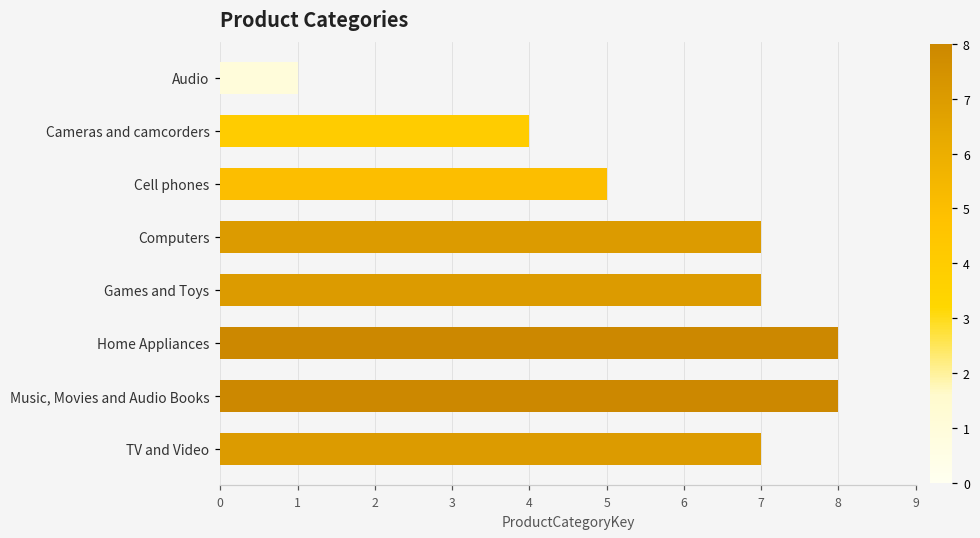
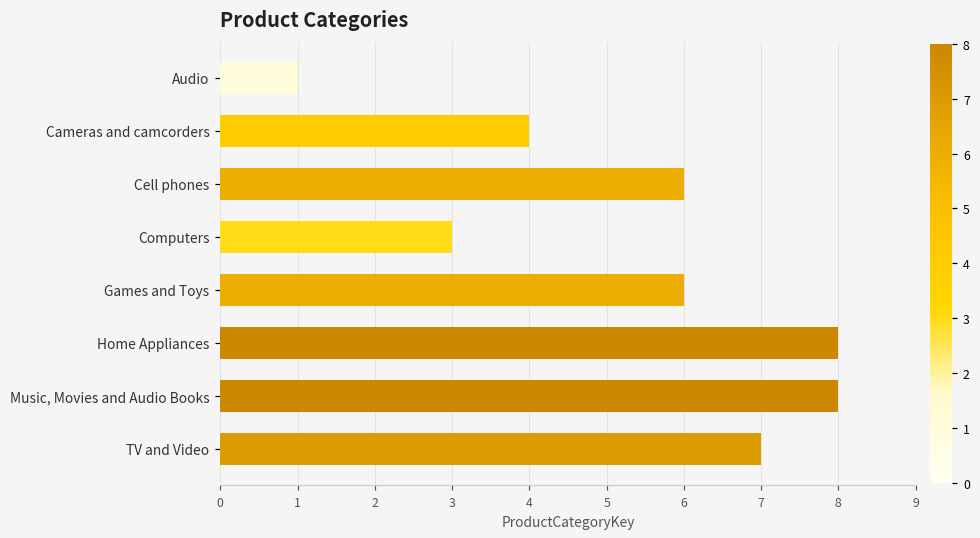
Cell phones: 5 -> 6
Computers: 7 -> 3
Games and Toys: 7 -> 6
